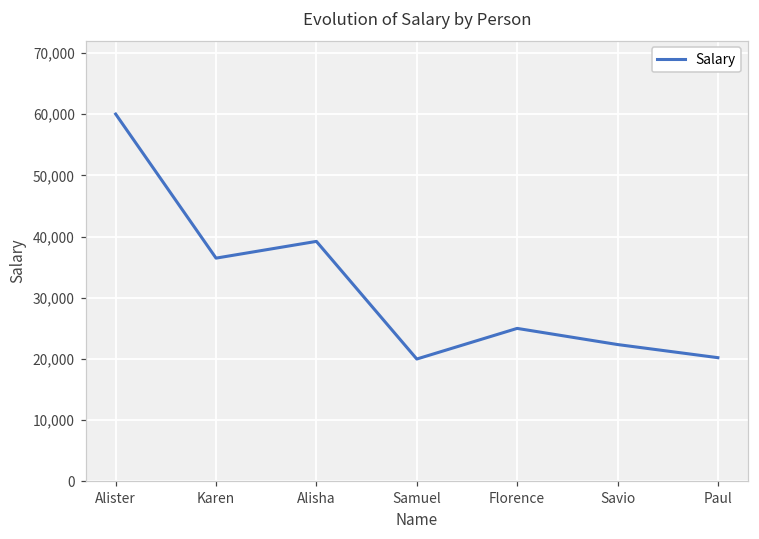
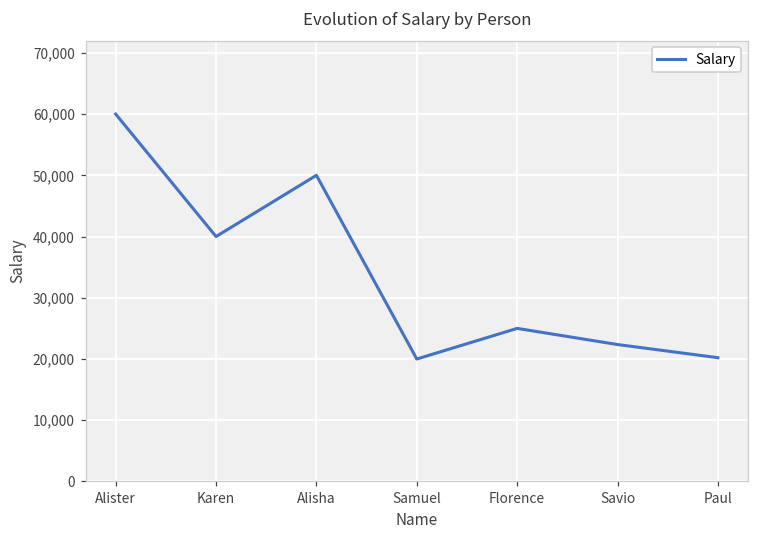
Karen: 36,000 -> 40,000
Alisha: 39,000 -> 50,000
